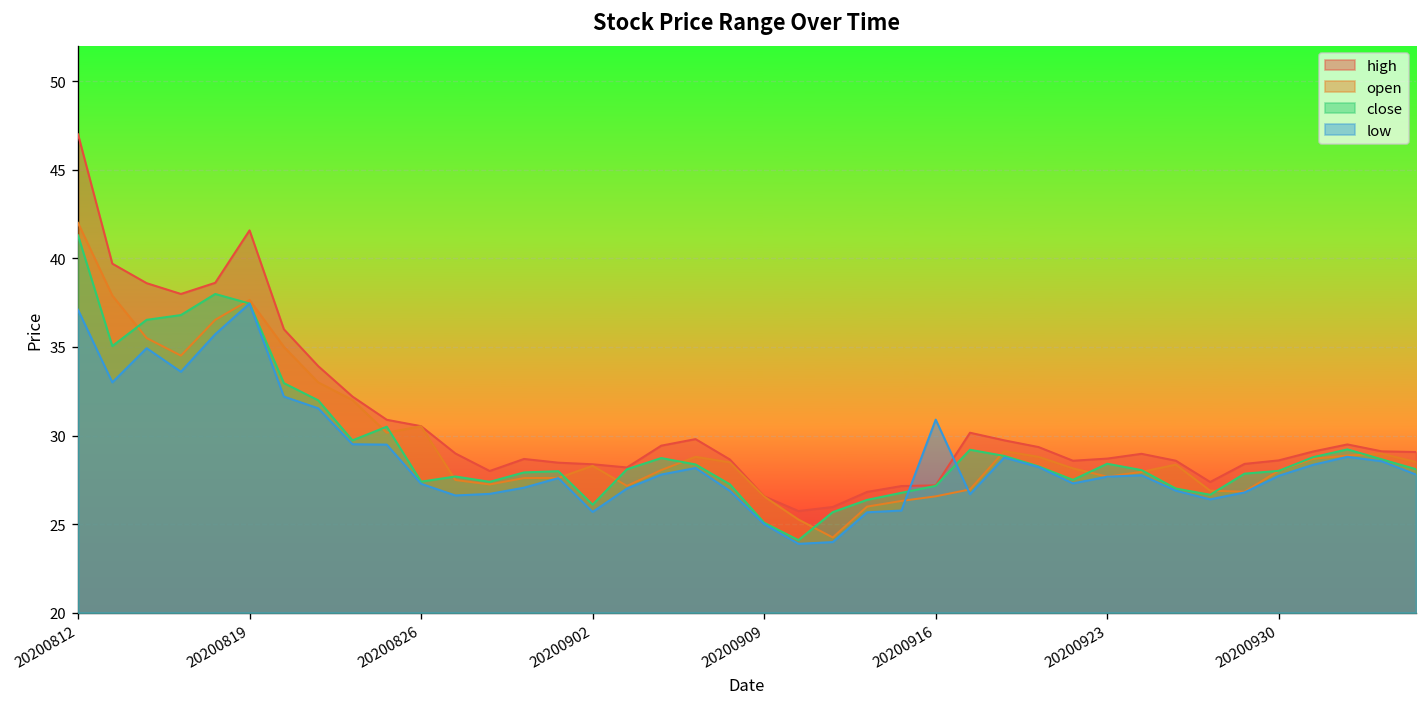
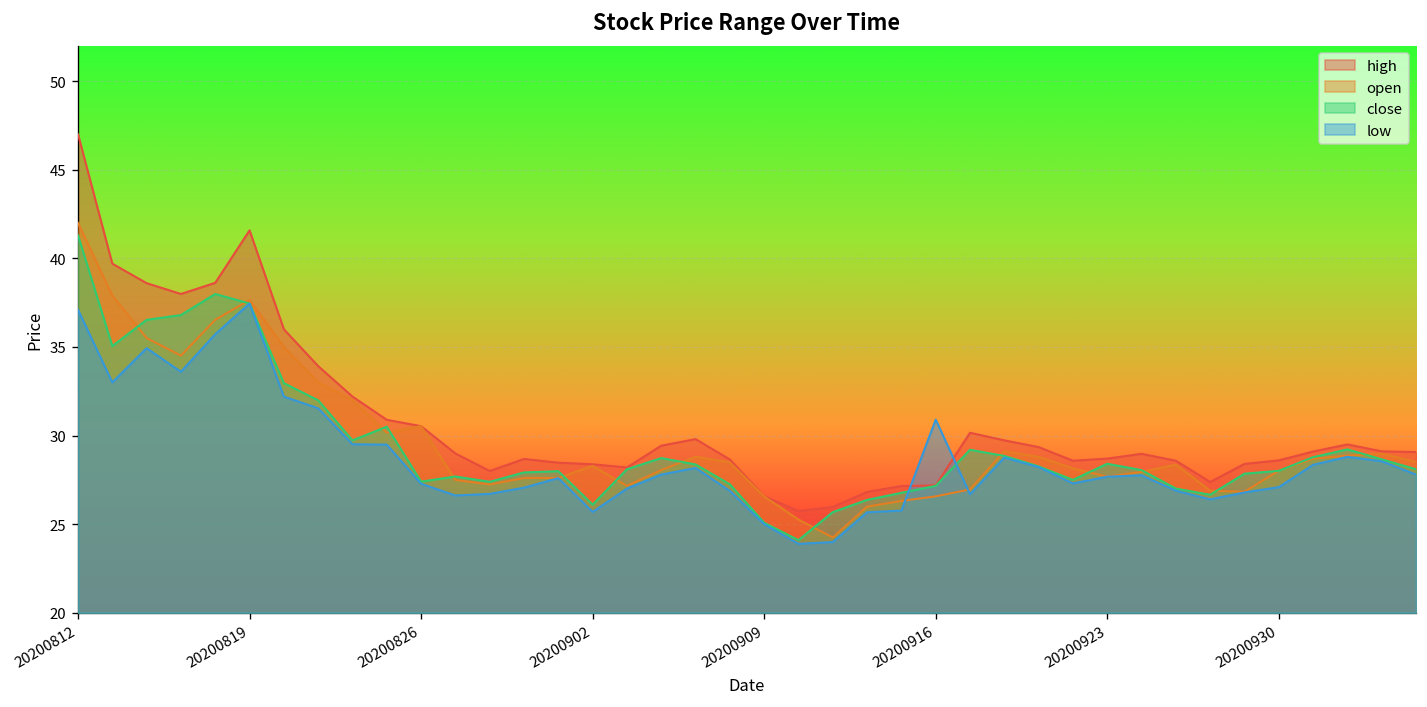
low, 20200930: 27.7 -> 27.1
